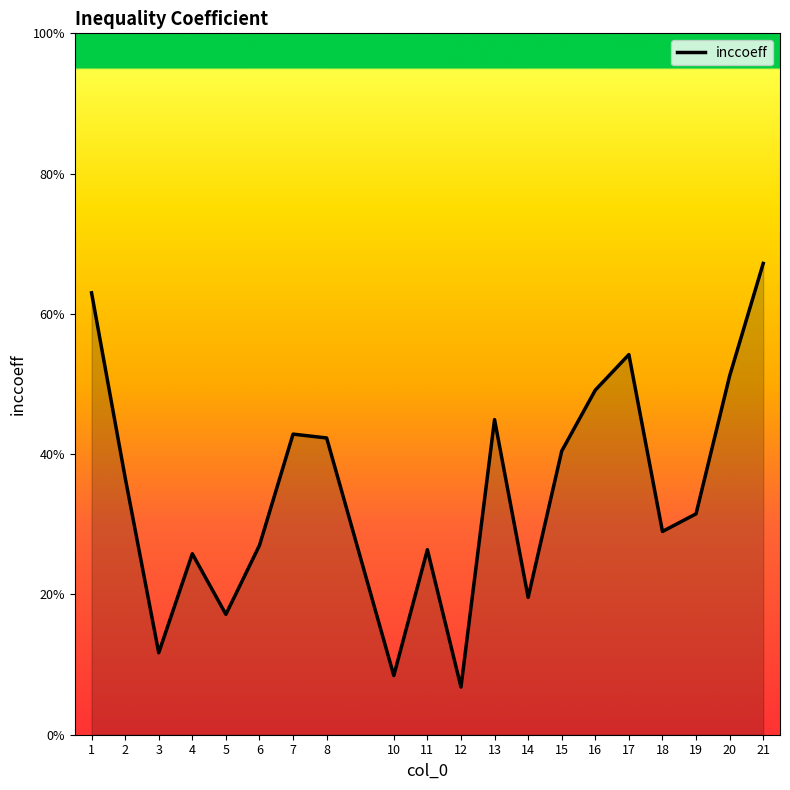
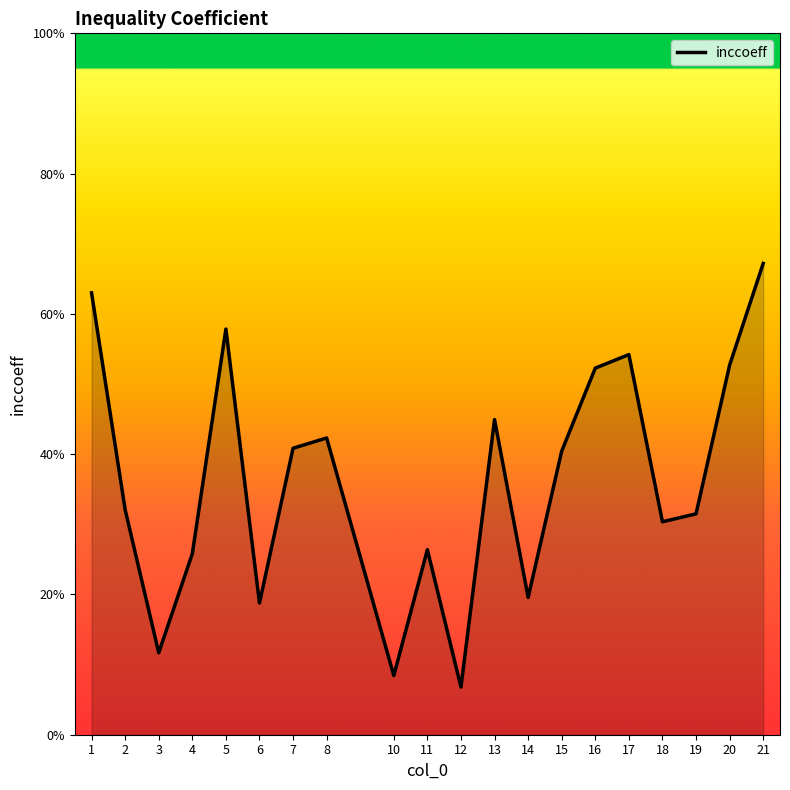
2: 37% -> 32%
5: 17% -> 58%
6: 27% -> 19%
7: 43% -> 41%
16: 49% -> 52%
18: 29% -> 30%
20: 51% -> 53%
